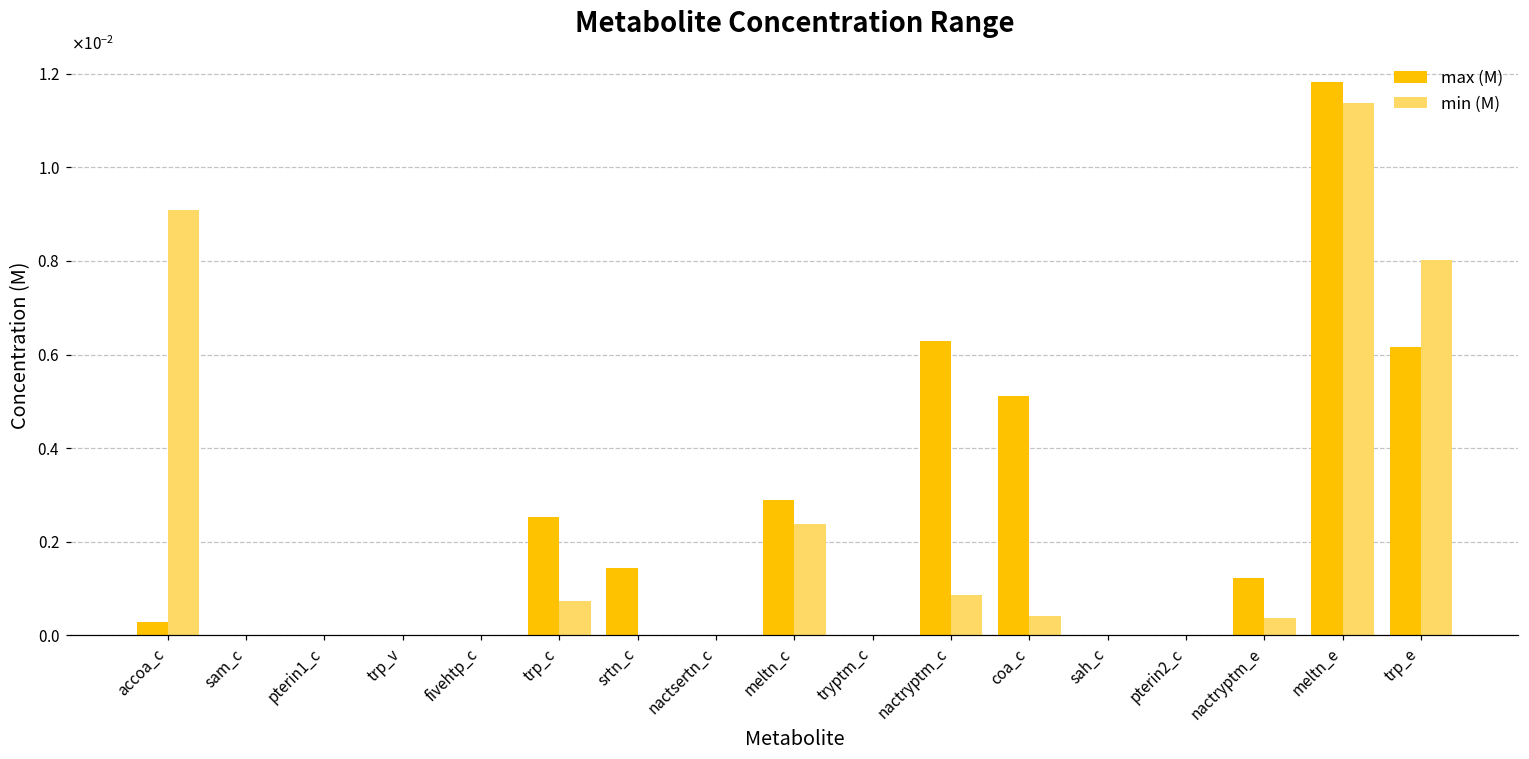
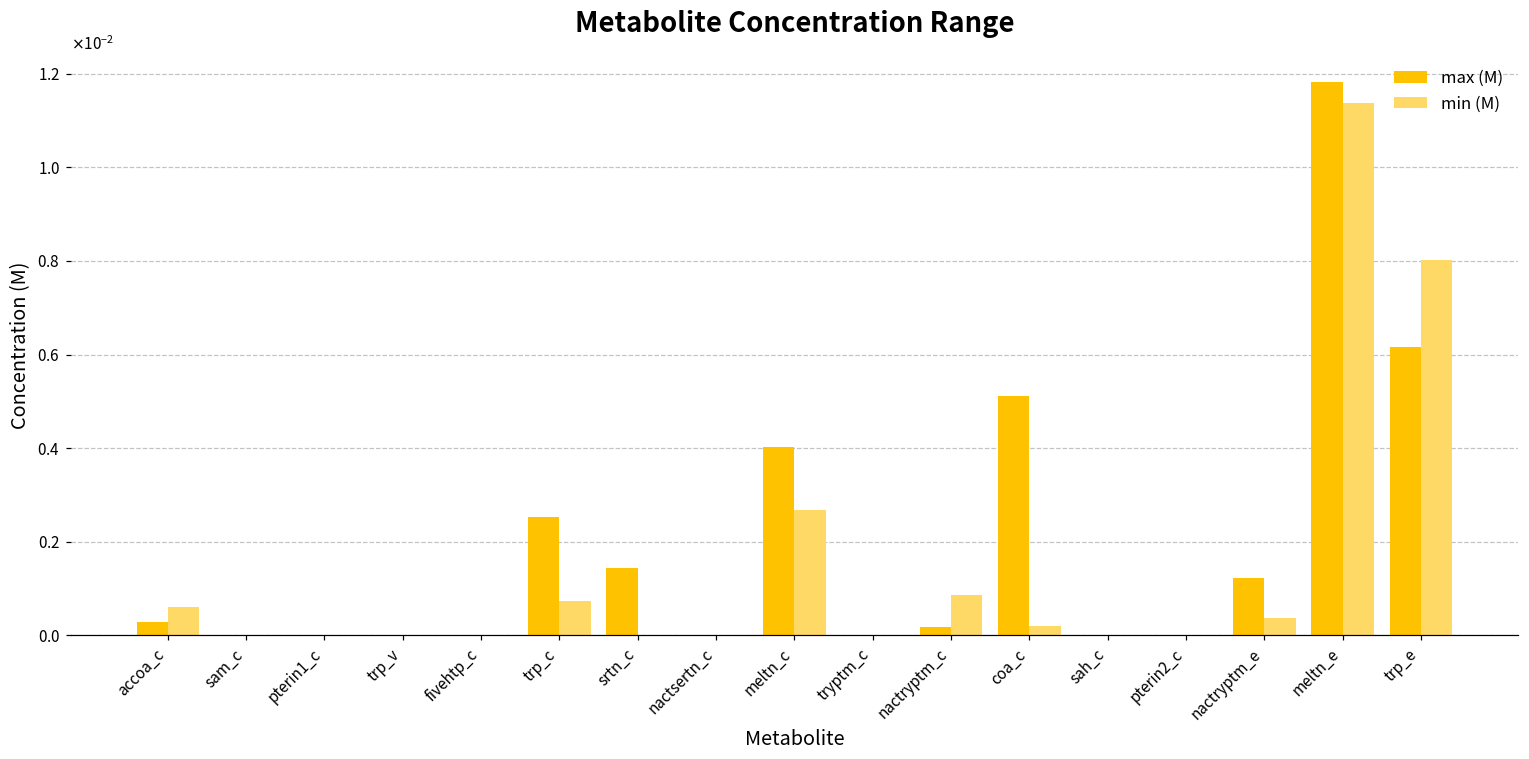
min (M), accoa_c: 0.0091 -> 0.0006
max (M), meltn_c: 0.0029 -> 0.0040
min (M), meltn_c: 0.0024 -> 0.0027
max (M), nactryptm_c: 0.0063 -> 0.0002
min (M), coa_c: 0.0004 -> 0.0002
